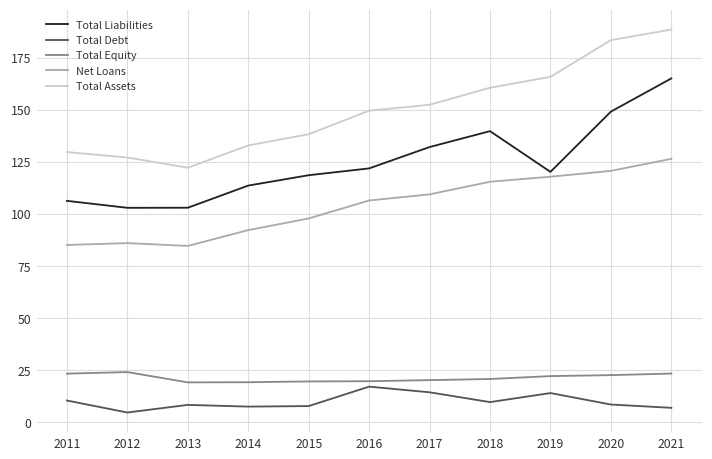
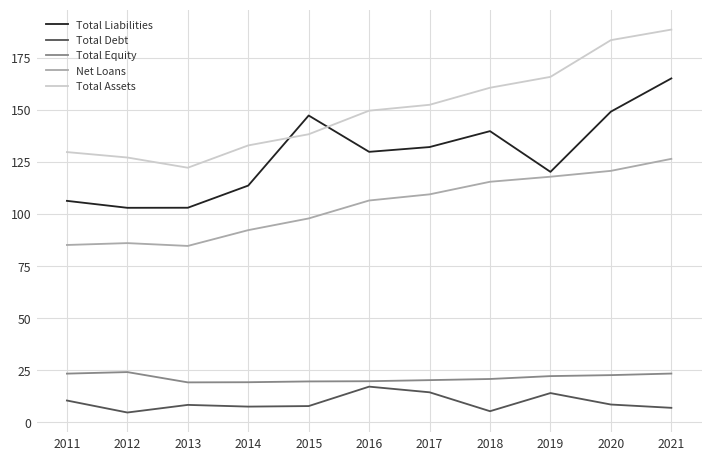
Total Liabilities, 2015: 119 -> 147
Total Liabilities, 2016: 122 -> 130
Total Debt, 2018: 10 -> 5
